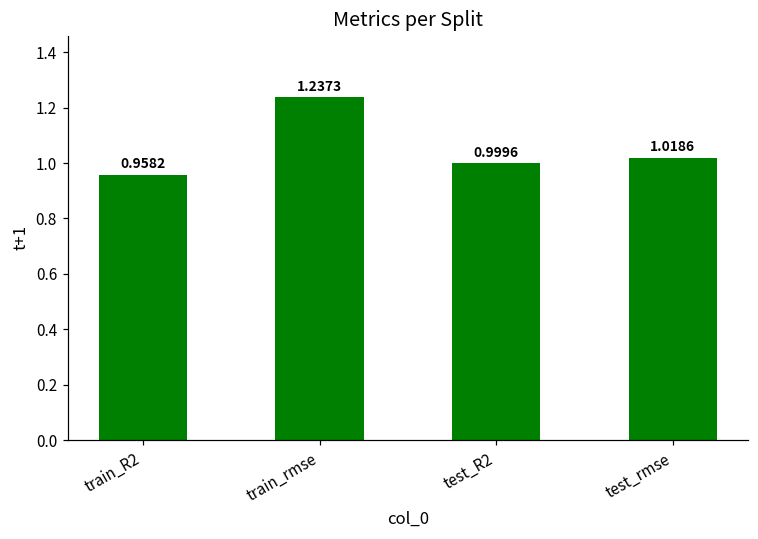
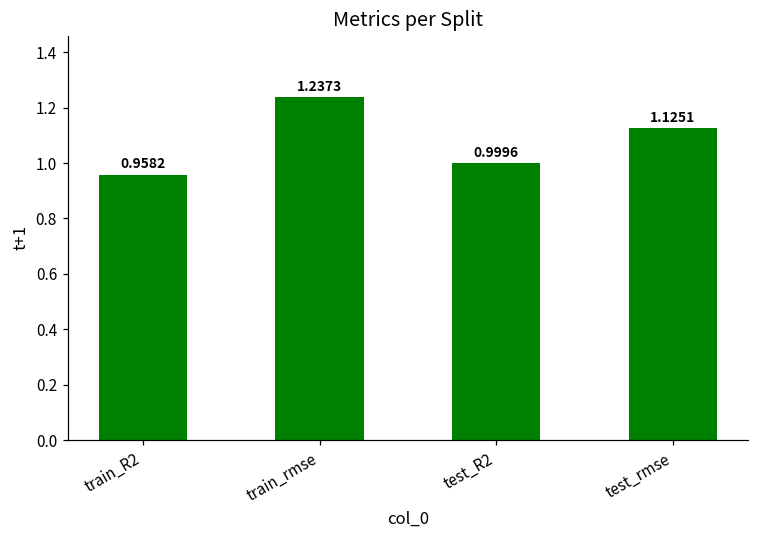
test_rmse: 1.0186 -> 1.1251
